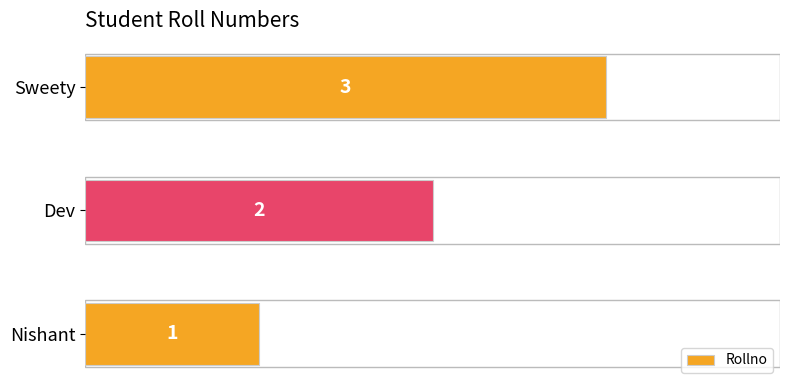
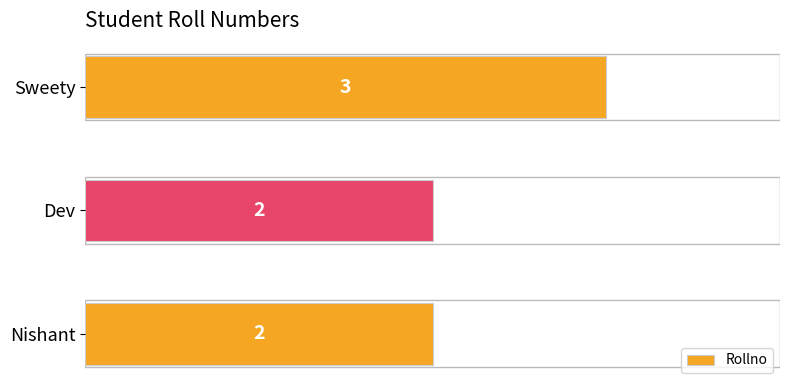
Nishant: 1 -> 2
